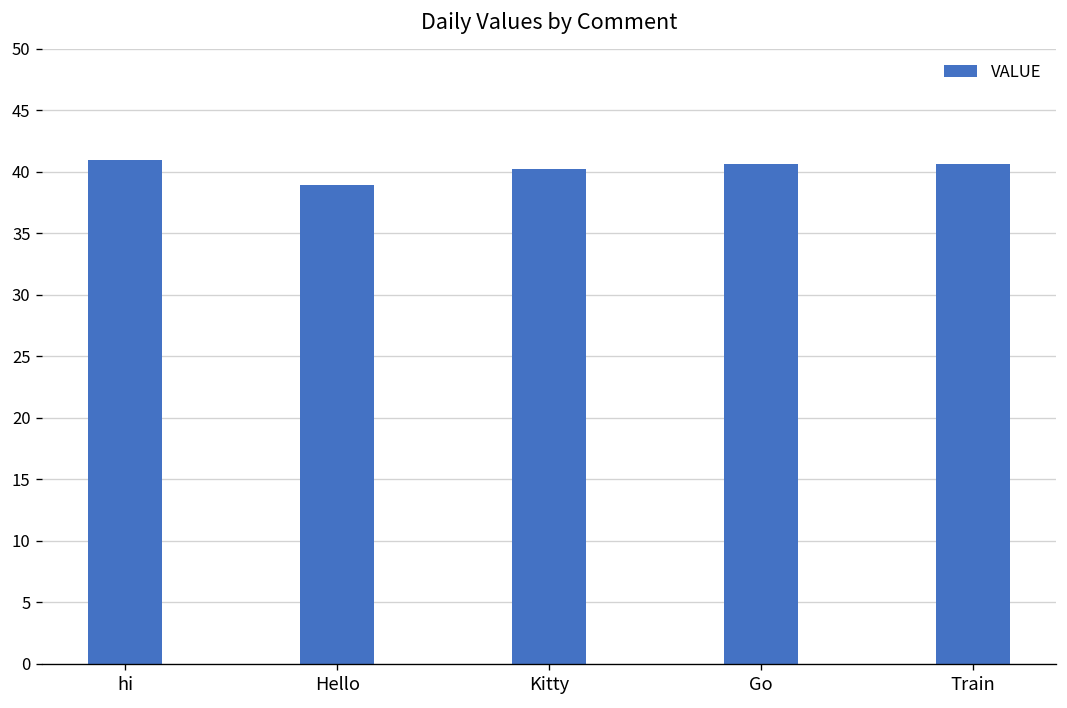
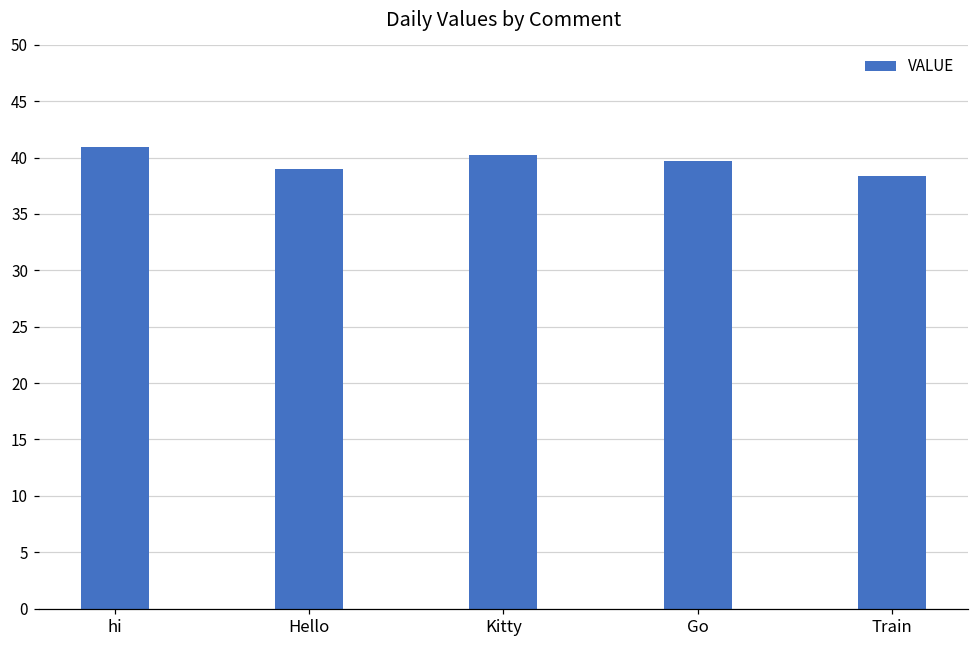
Go: 40.6 -> 39.7
Train: 40.6 -> 38.4
